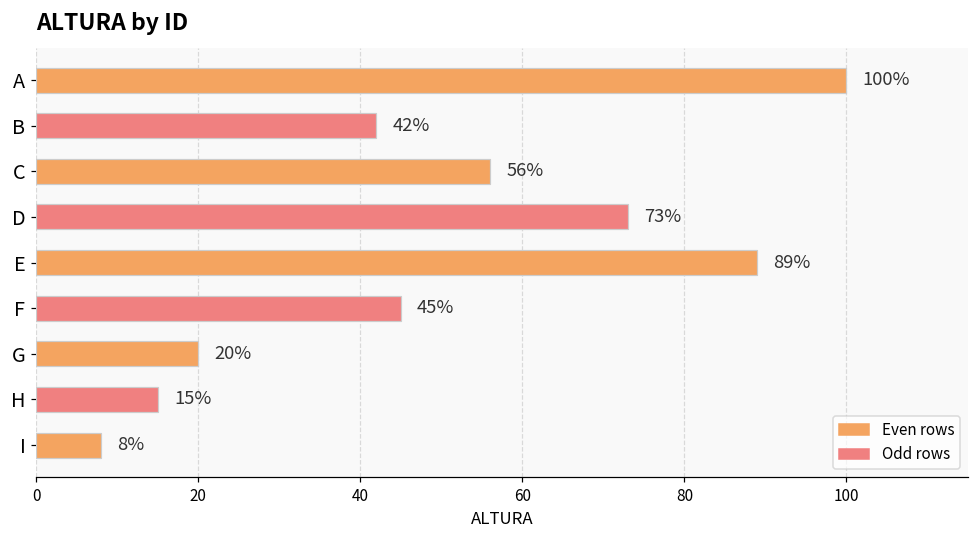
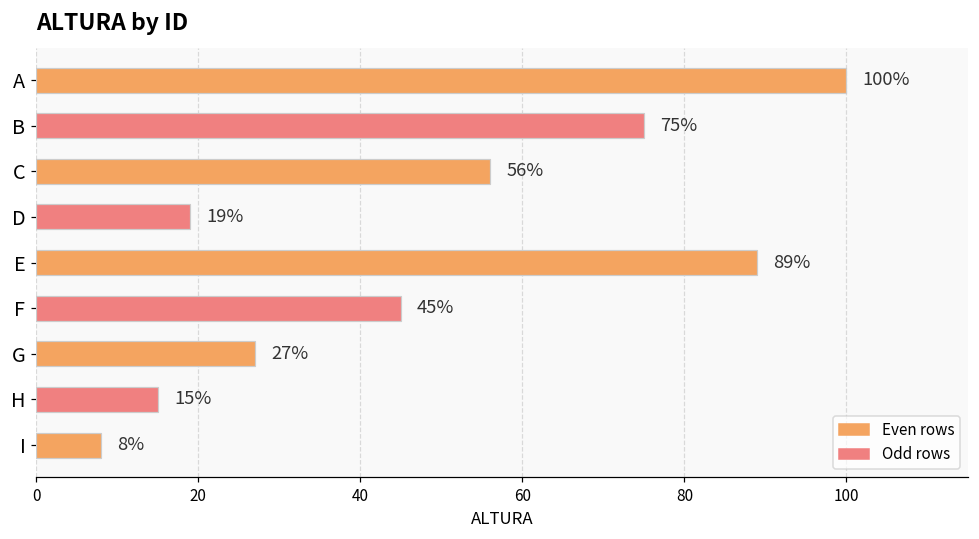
B: 42% -> 75%
D: 73% -> 19%
G: 20% -> 27%
